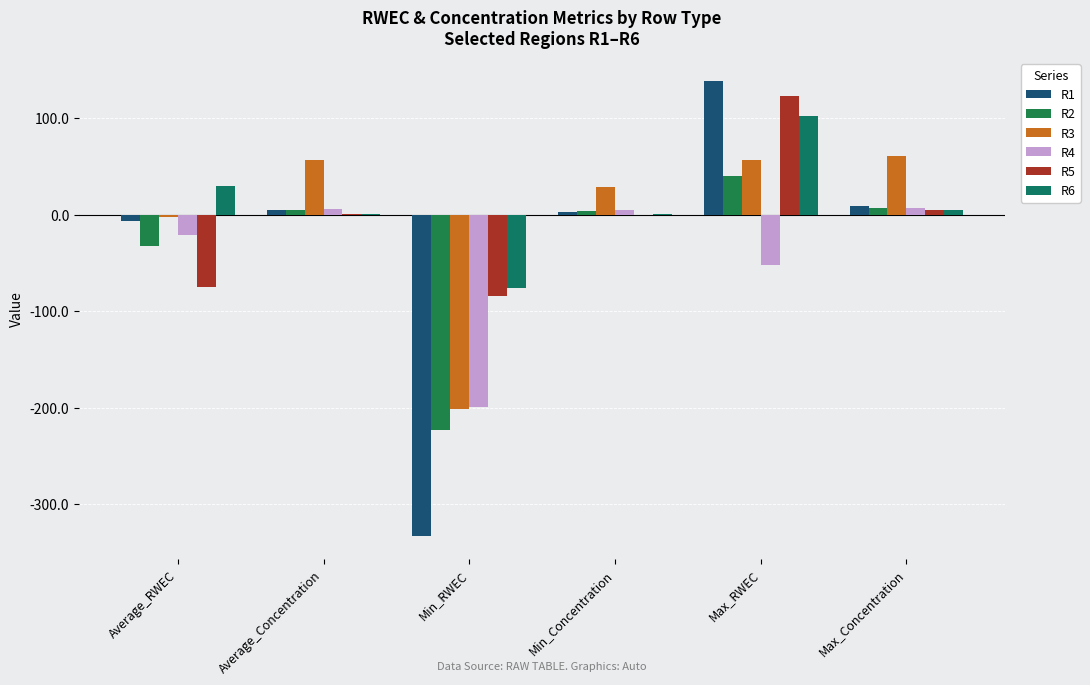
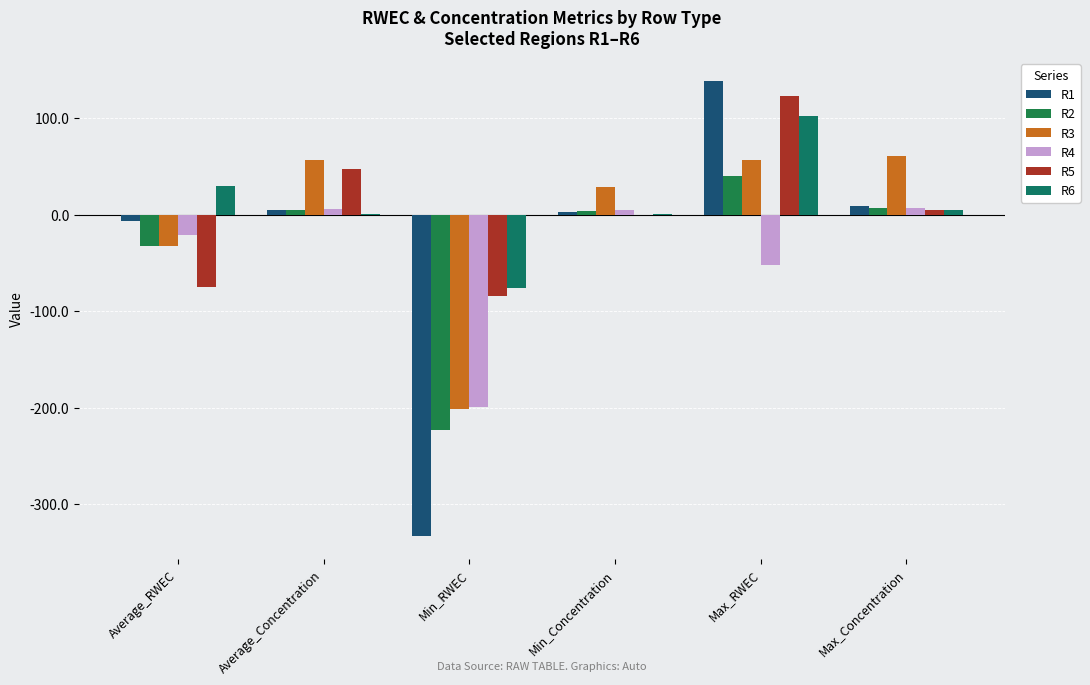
R3, Average_RWEC: 0 -> -30
R5, Average_Concentration: 0 -> 50
